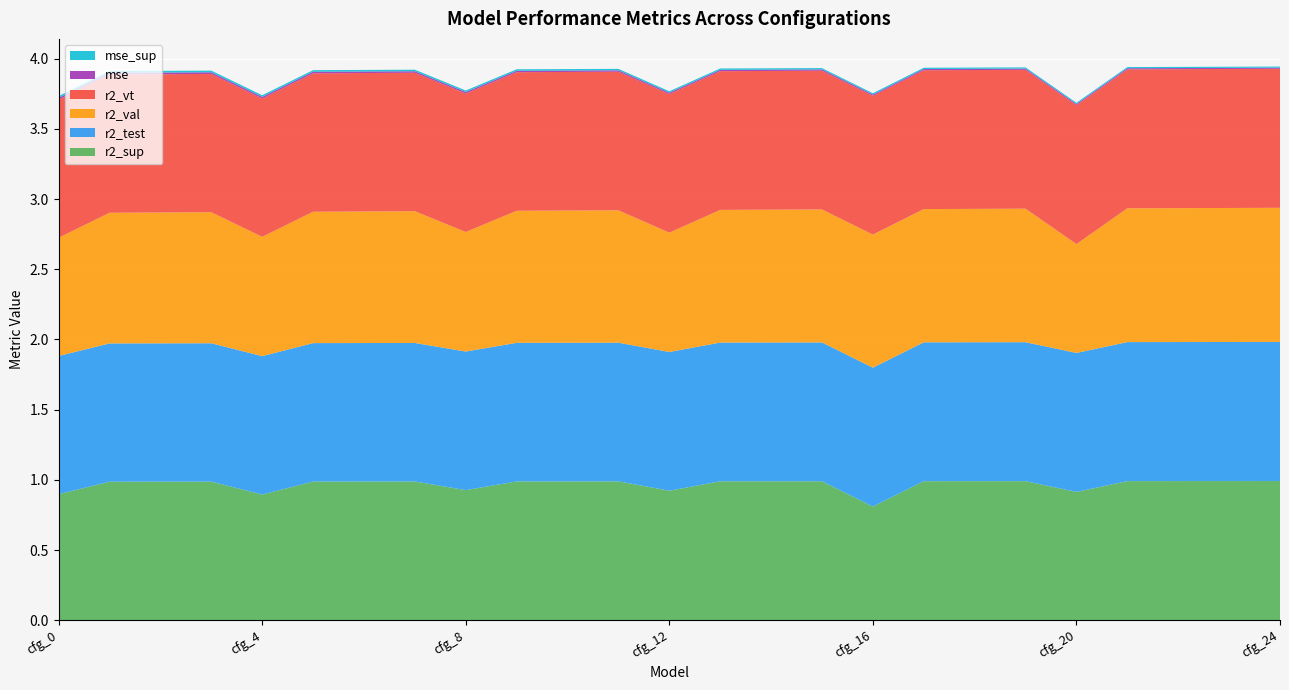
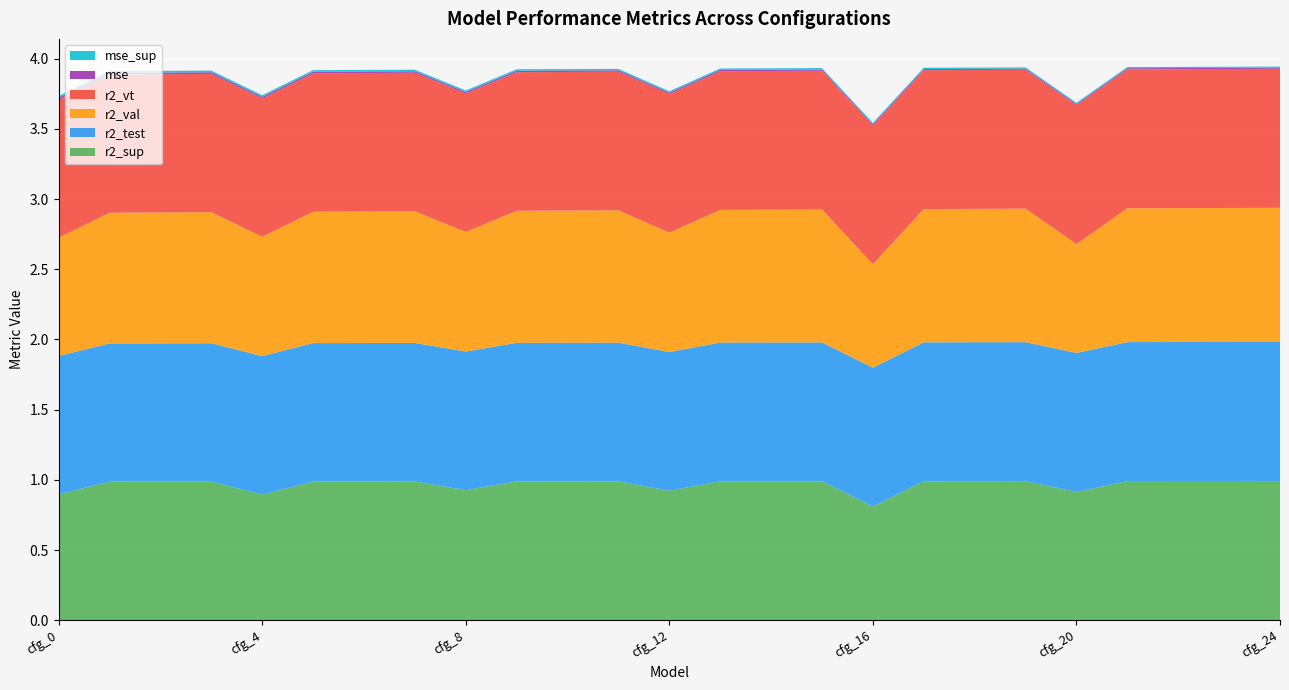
r2_val, cfg_16: 0.95 -> 0.74
